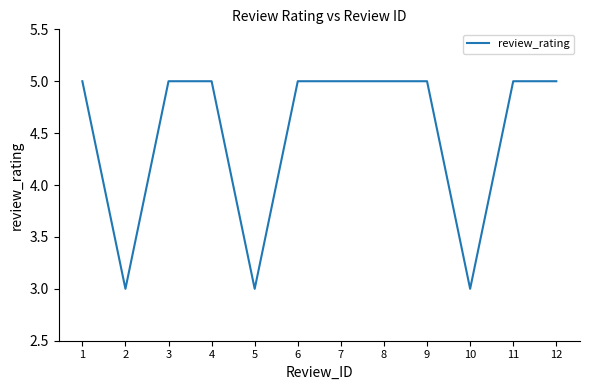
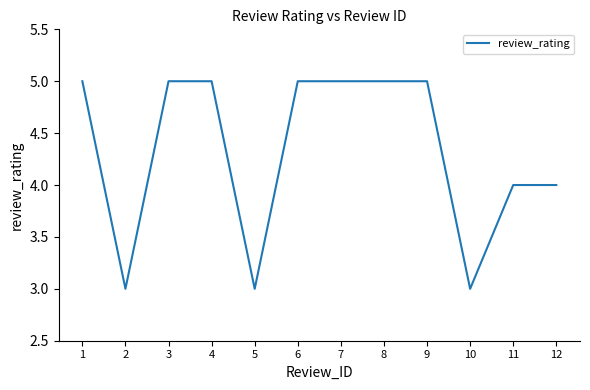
11: 5 -> 4
12: 5 -> 4
